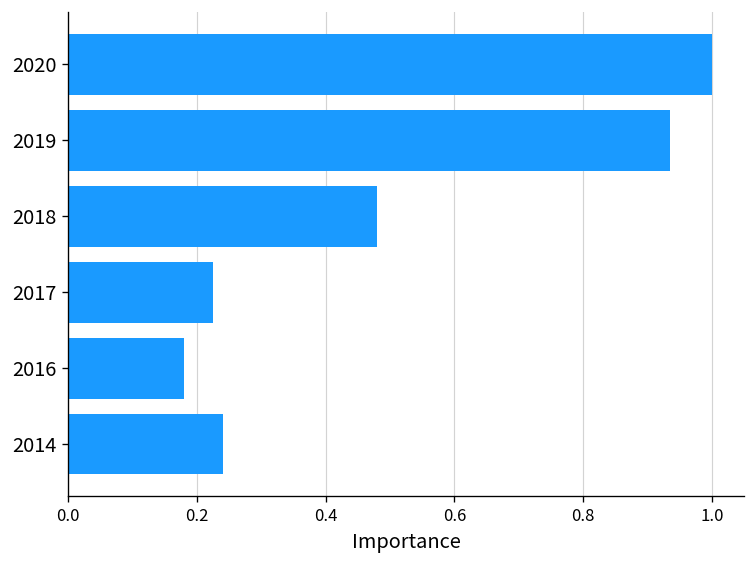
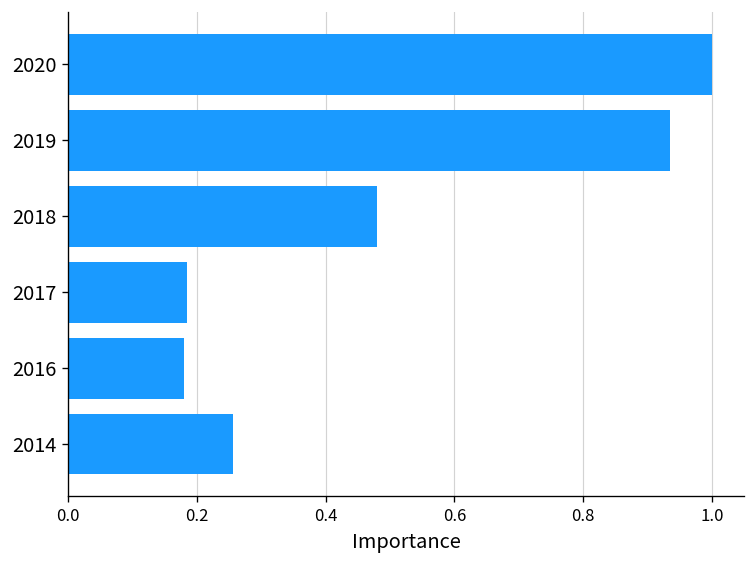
2017: 0.23 -> 0.18
2014: 0.24 -> 0.26
